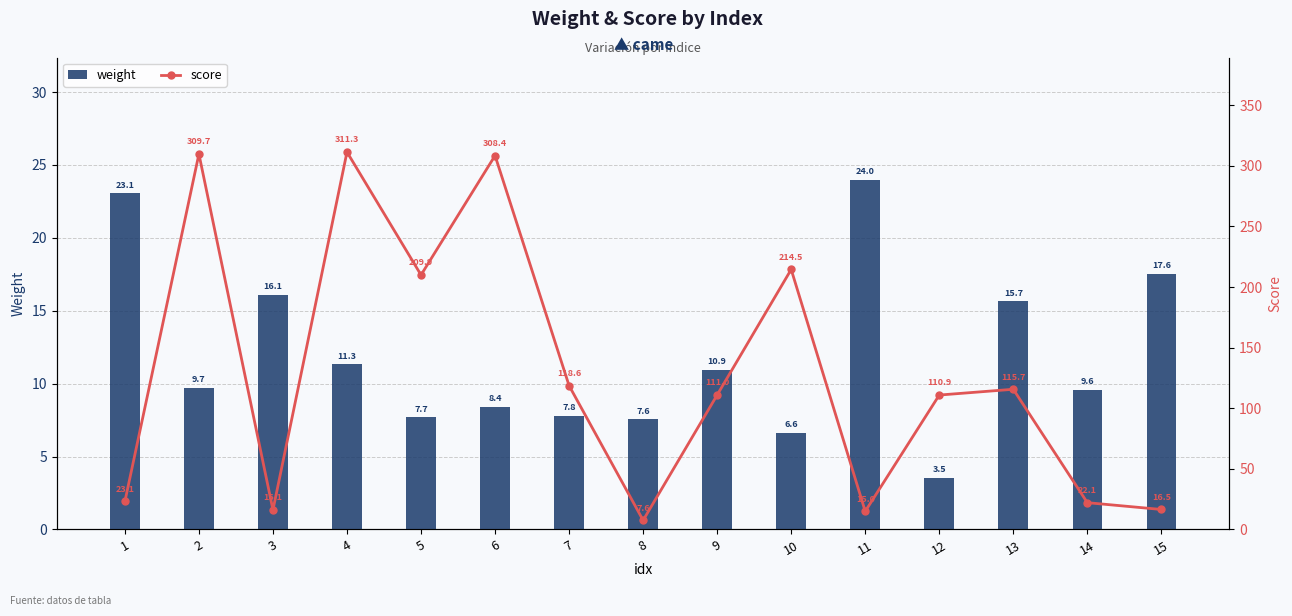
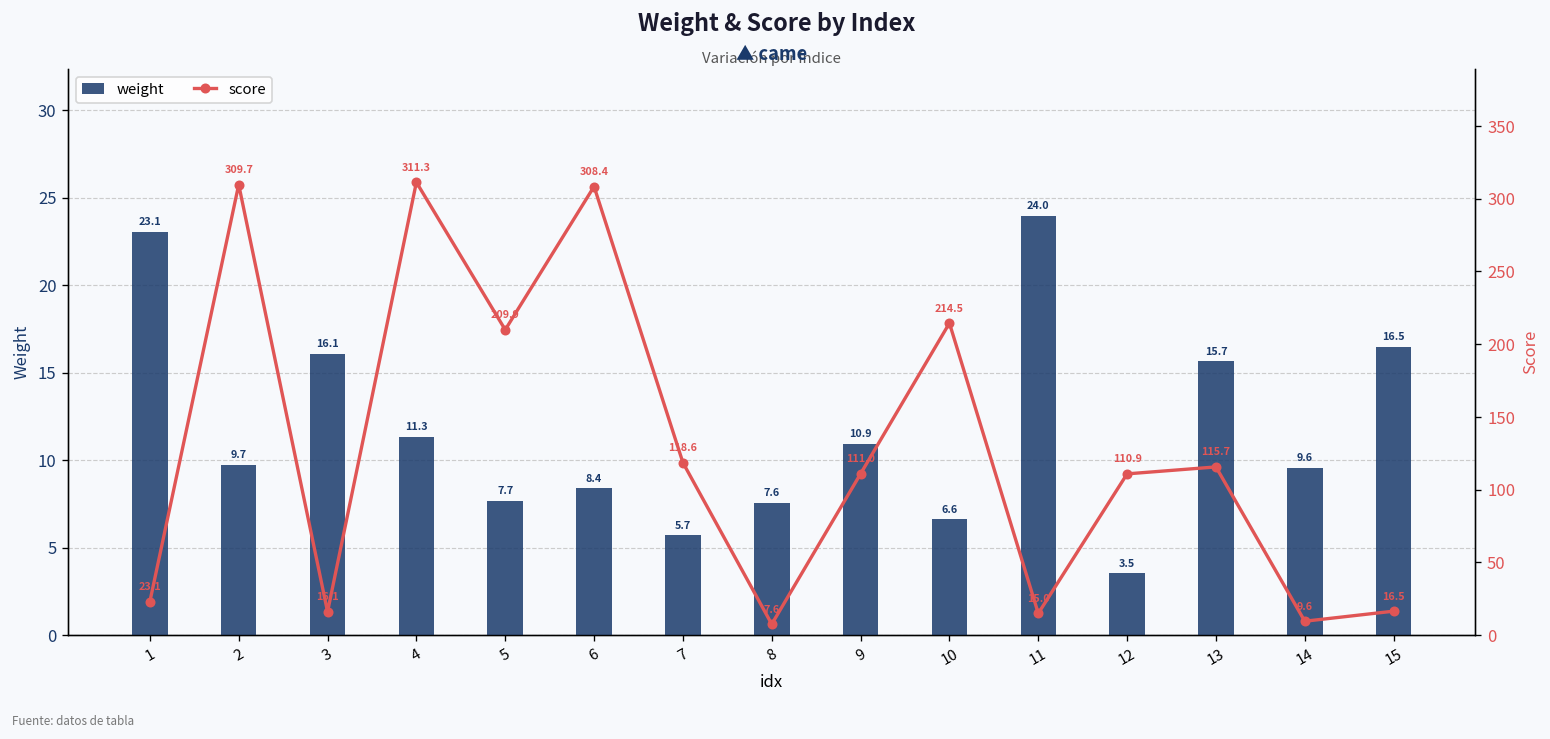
weight, 7: 7.8 -> 5.7
weight, 15: 17.6 -> 16.5
score, 14: 22.1 -> 9.6
